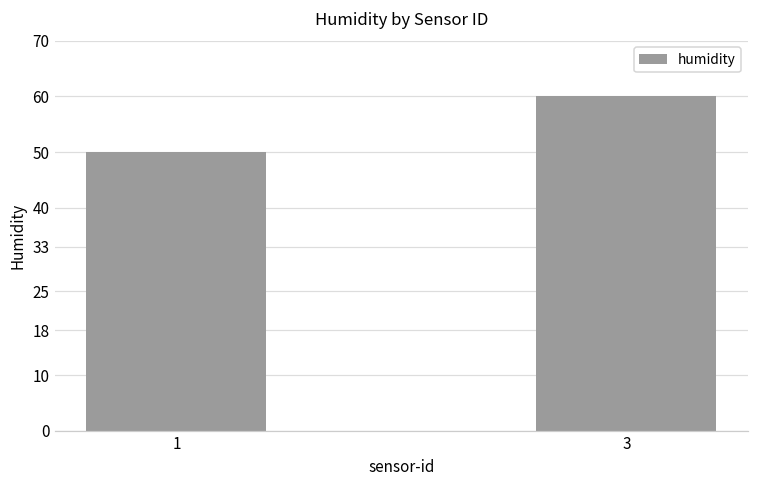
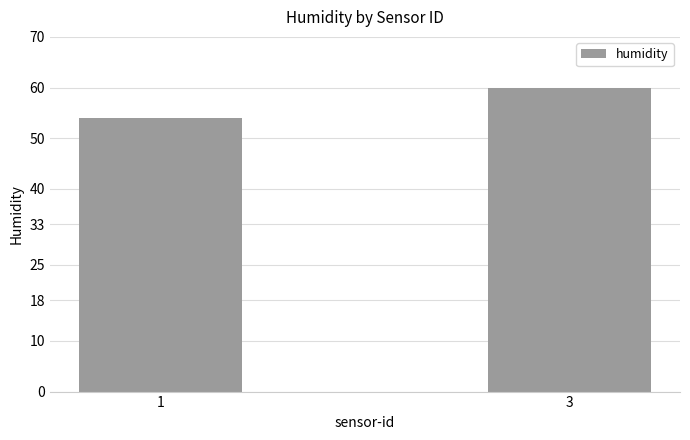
1: 50 -> 54
